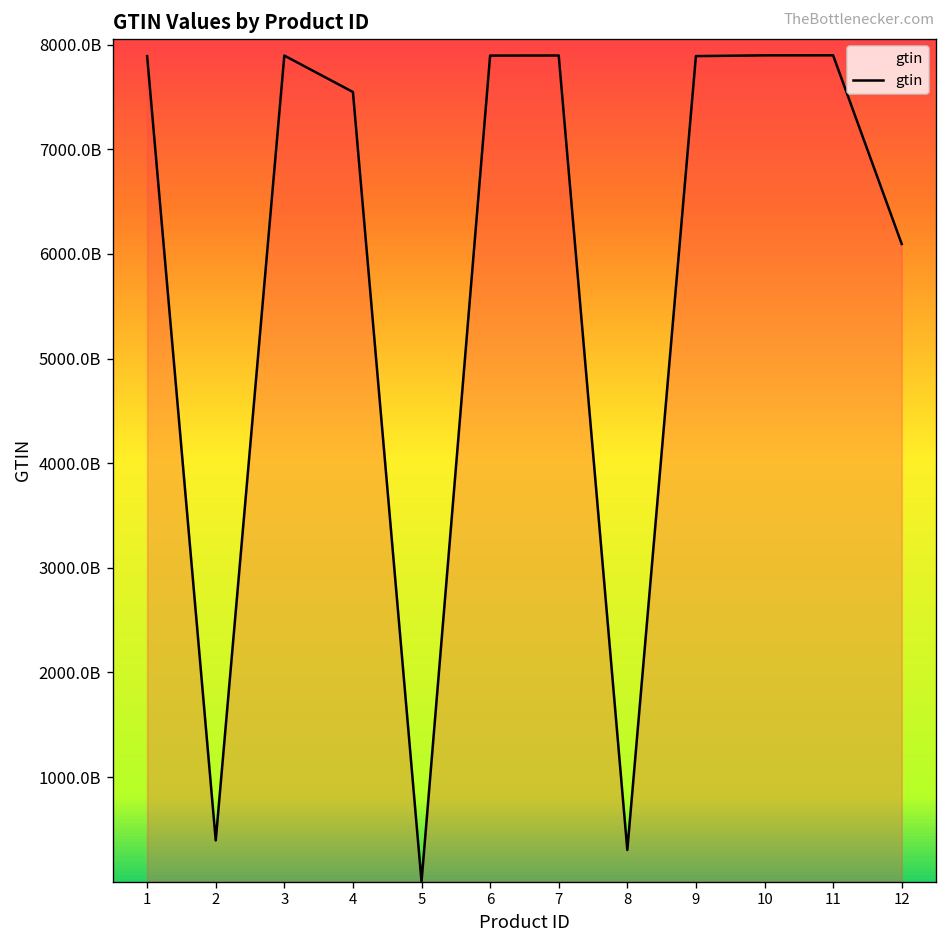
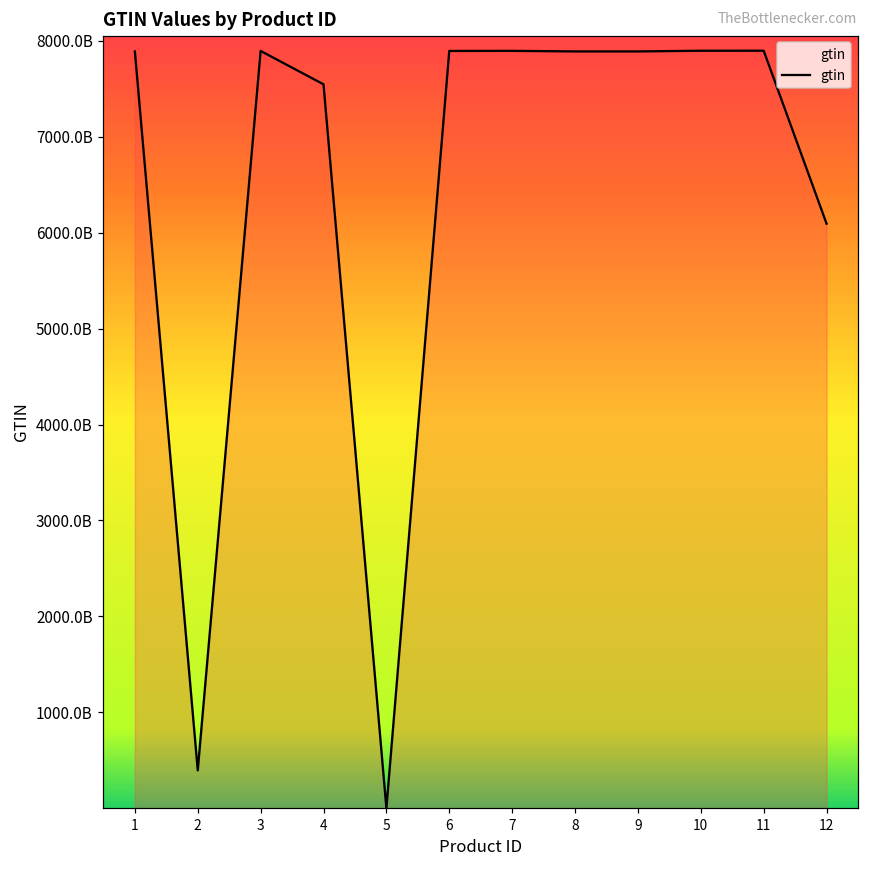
8: 300000000000 -> 7900000000000
